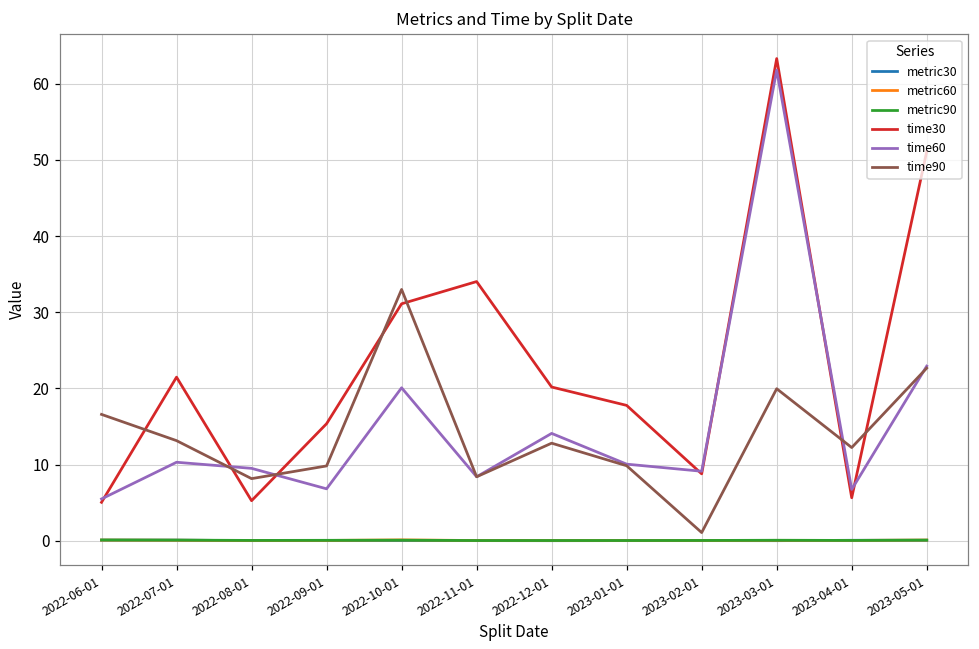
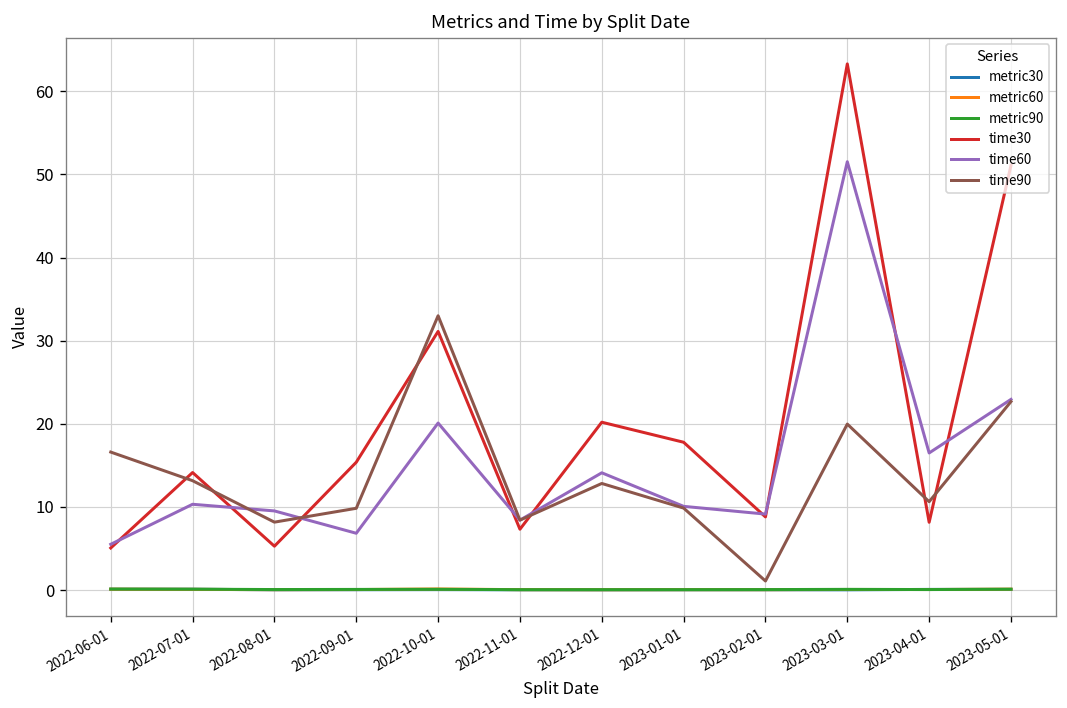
time30, 2022-07-01: 21 -> 14
time30, 2022-11-01: 34 -> 7
time60, 2023-03-01: 62 -> 52
time30, 2023-04-01: 6 -> 8
time60, 2023-04-01: 7 -> 16
time90, 2023-04-01: 12 -> 11
